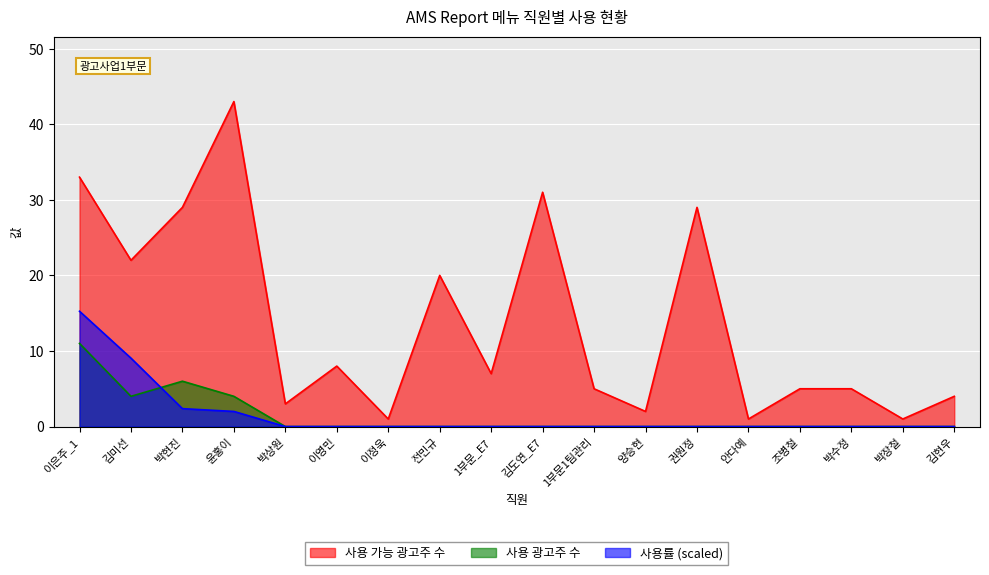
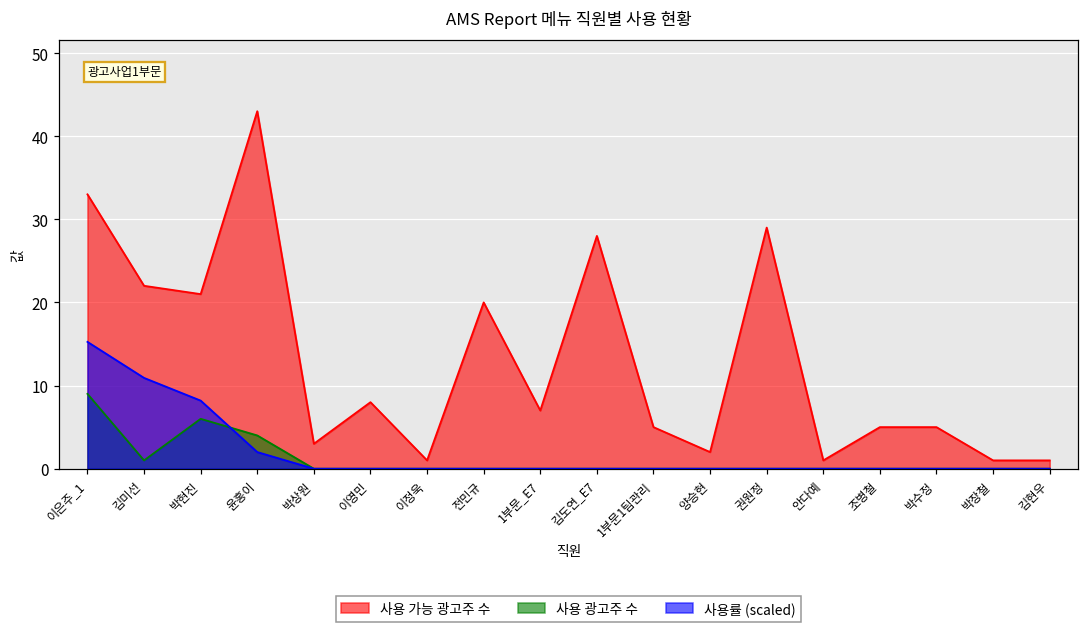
사용 광고주 수, 이은주_1: 11 -> 9
사용 광고주 수, 김미선: 4 -> 1
사용률 (scaled), 김미선: 9 -> 11
사용 가능 광고주 수, 박현진: 29 -> 21
사용률 (scaled), 박현진: 2 -> 8
사용 가능 광고주 수, 김도연_E7: 31 -> 28
사용 가능 광고주 수, 김현우: 4 -> 1
